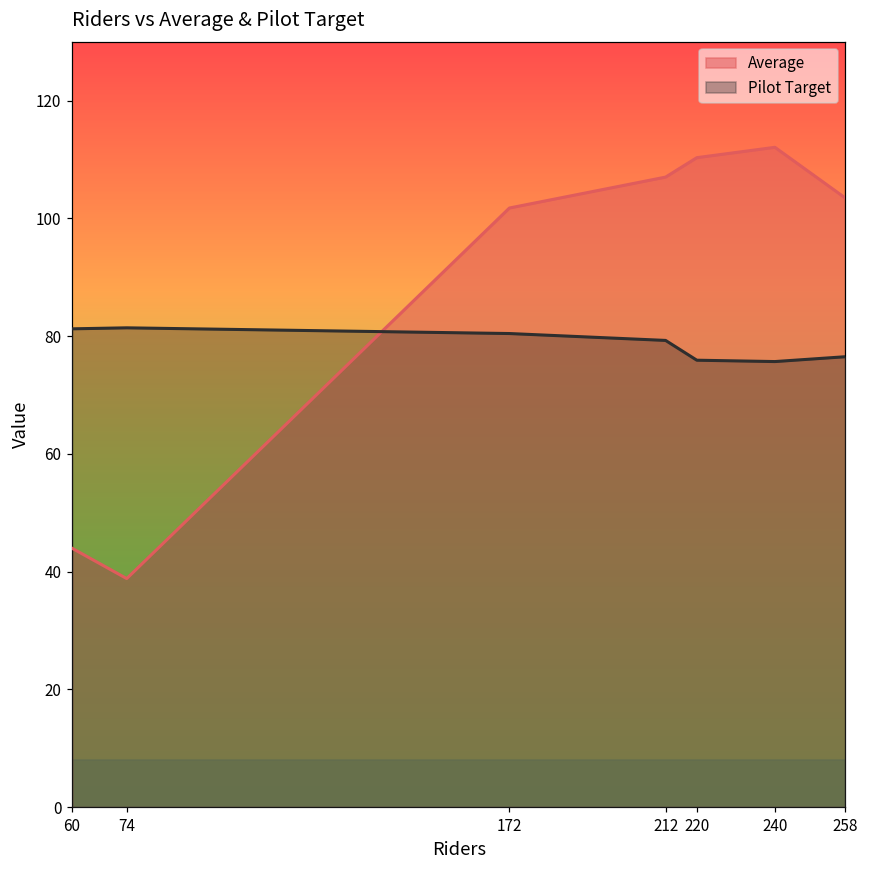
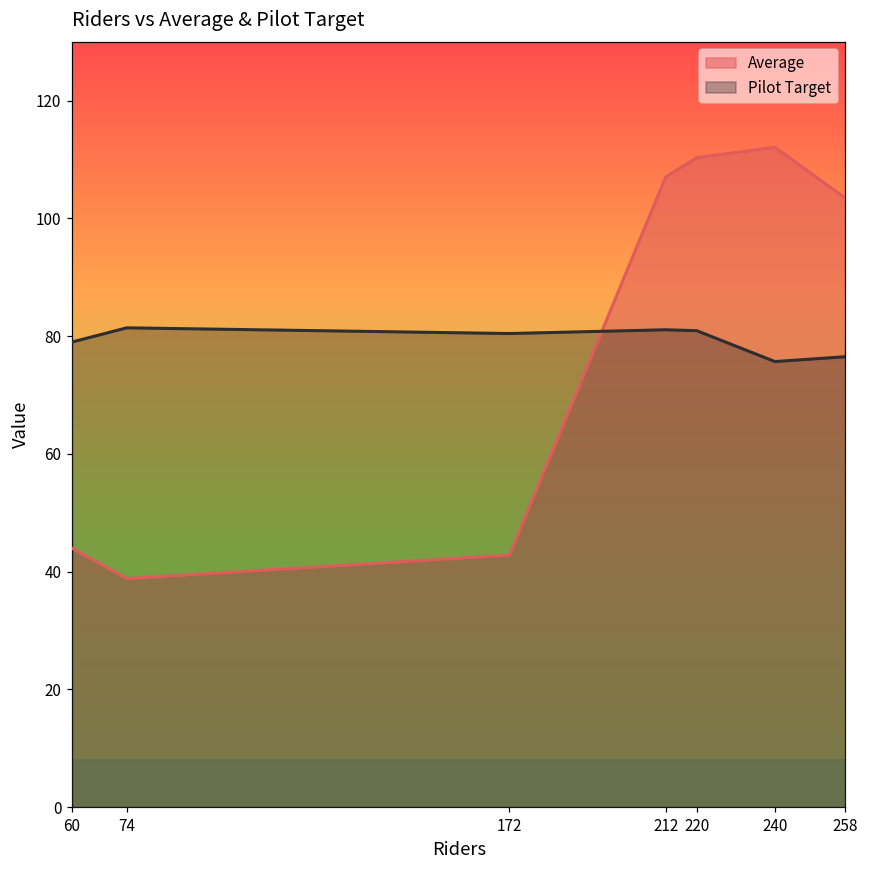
Pilot Target, 60: 81 -> 79
Average, 172: 102 -> 43
Pilot Target, 212: 79 -> 81
Pilot Target, 220: 76 -> 81
